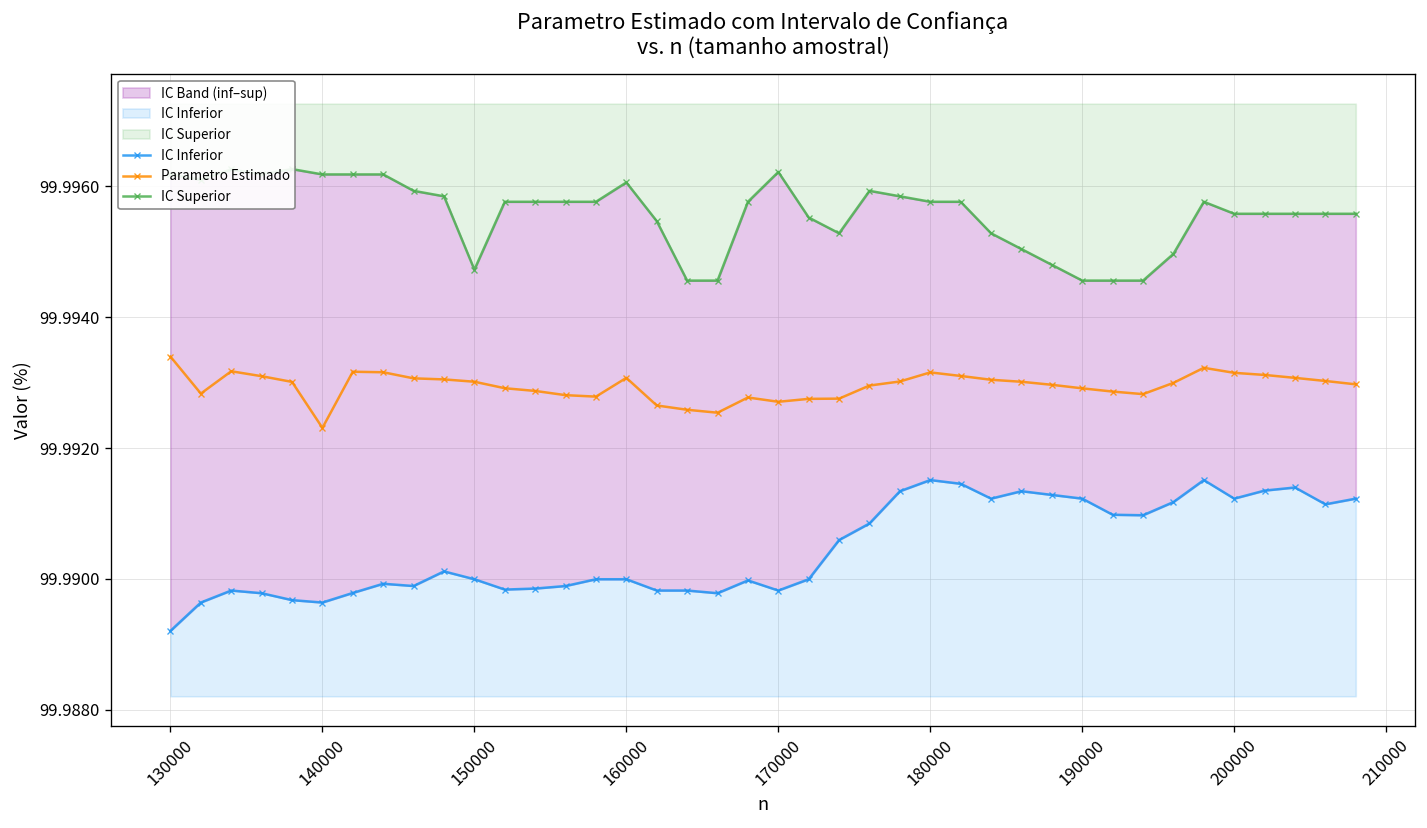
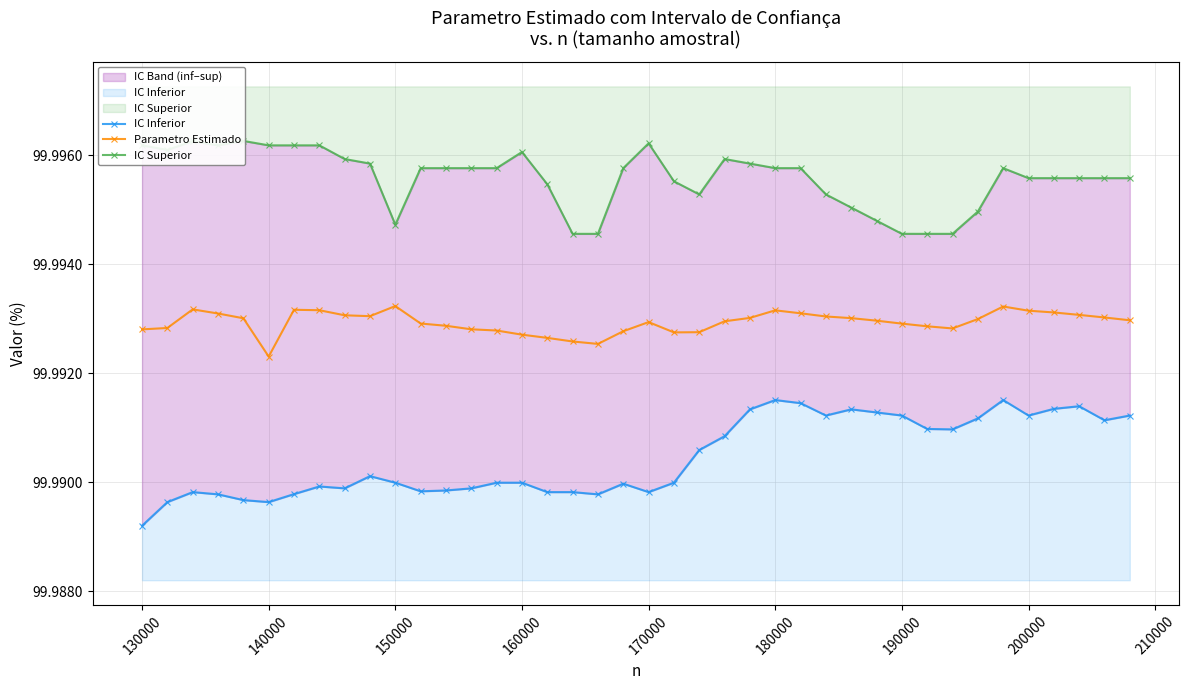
Parametro Estimado, 130000: 99.9934 -> 99.9928
Parametro Estimado, 150000: 99.9930 -> 99.9932
Parametro Estimado, 160000: 99.9931 -> 99.9927
Parametro Estimado, 170000: 99.9927 -> 99.9929
